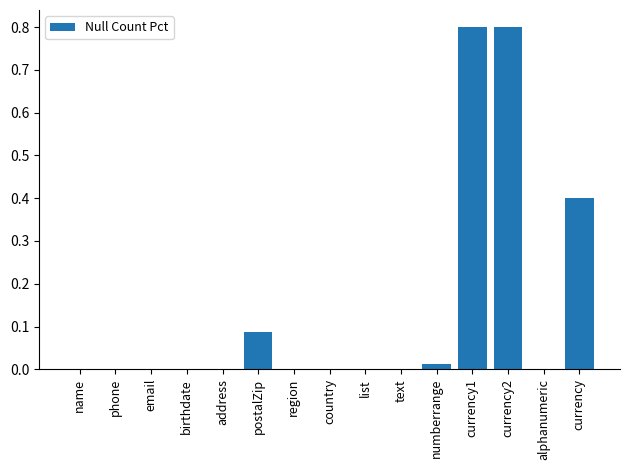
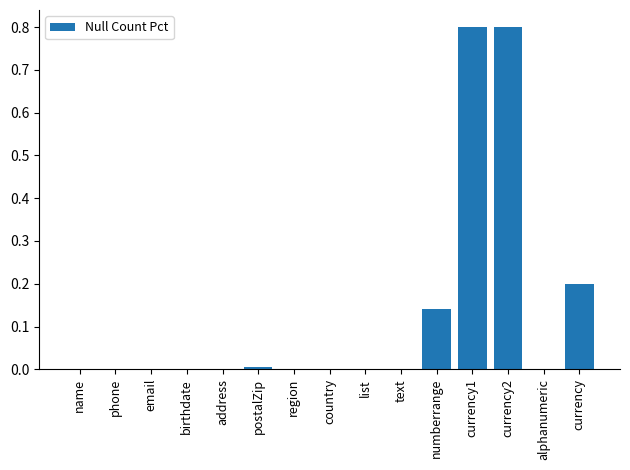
postalZip: 0.09 -> 0.01
numberrange: 0.01 -> 0.14
currency: 0.4 -> 0.2
